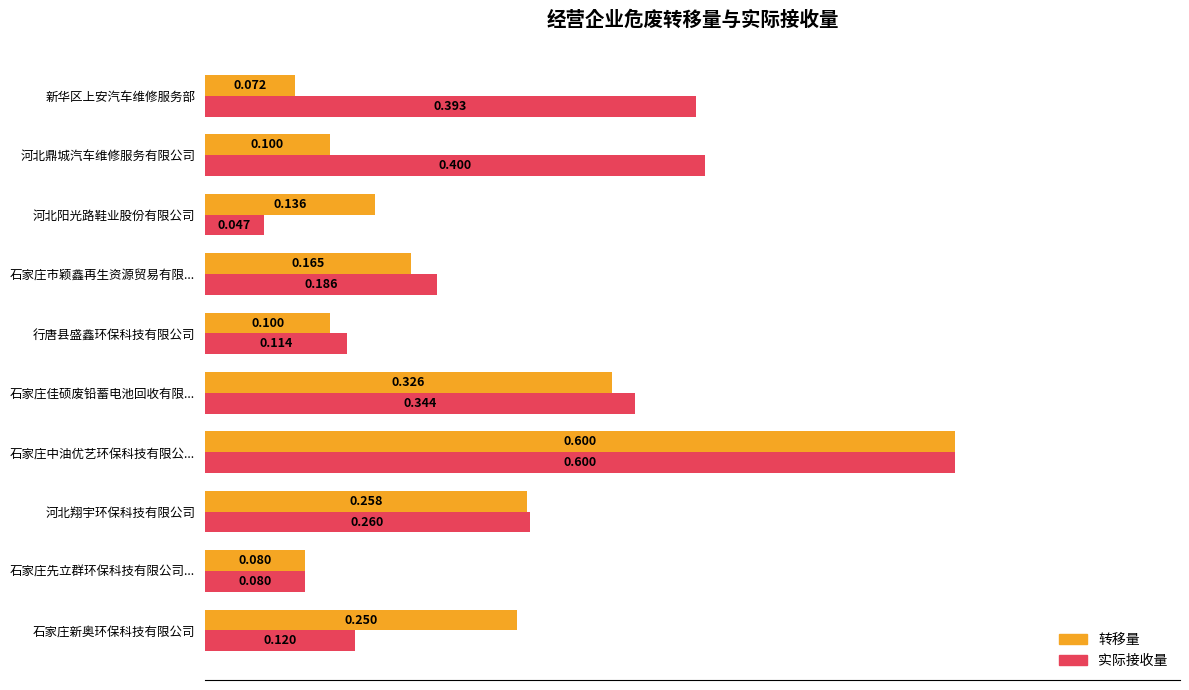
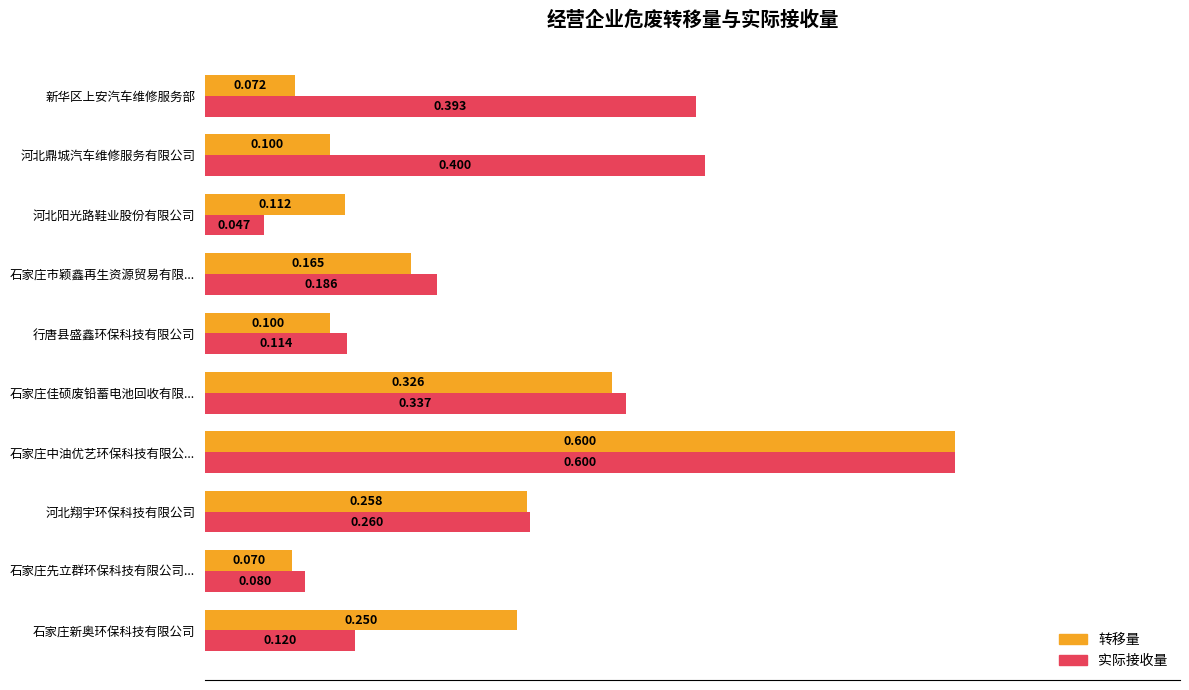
转移量, 河北阳光路鞋业股份有限公司: 0.136 -> 0.112
实际接收量, 石家庄佳硕废铅蓄电池回收有限...: 0.344 -> 0.337
转移量, 石家庄先立群环保科技有限公司...: 0.080 -> 0.070
